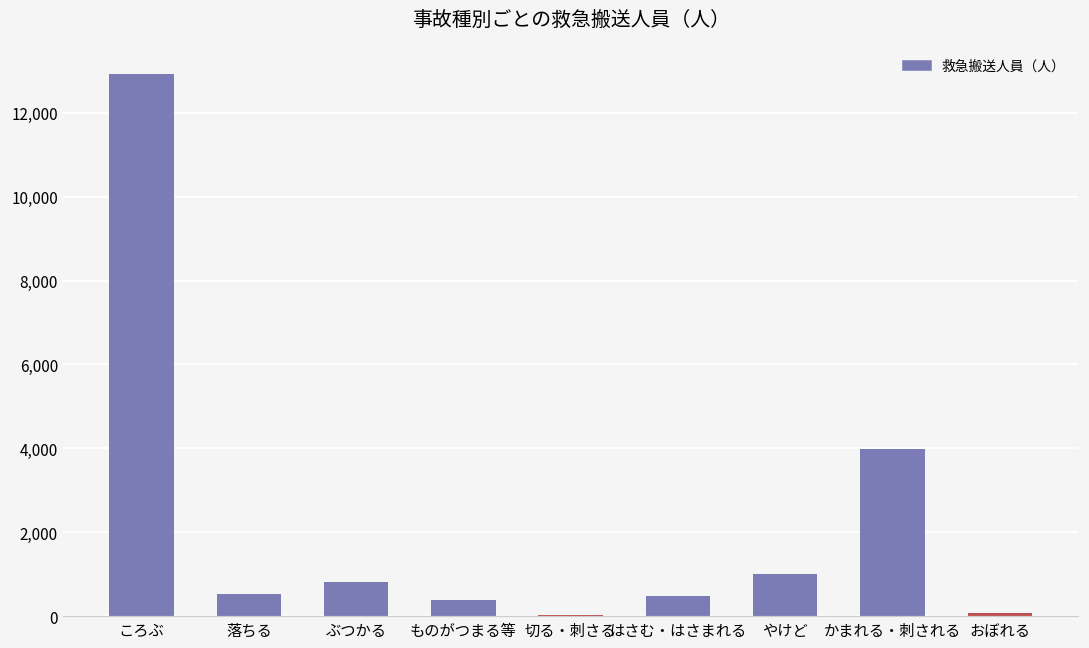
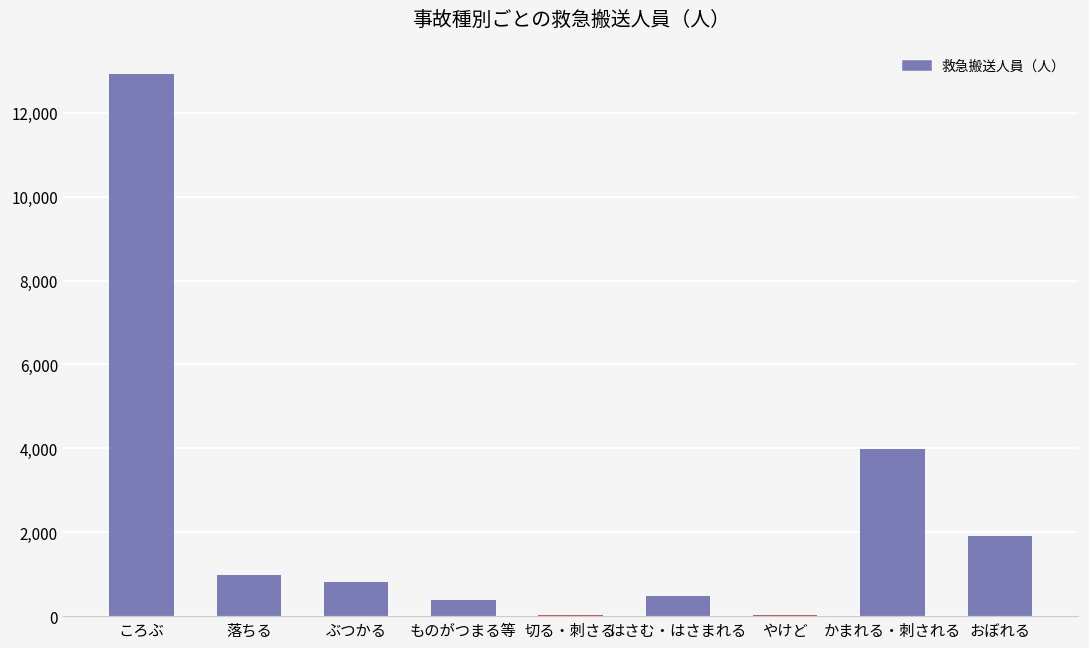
落ちる: 500 -> 1,000
やけど: 1,000 -> 0
おぼれる: 100 -> 1,900
